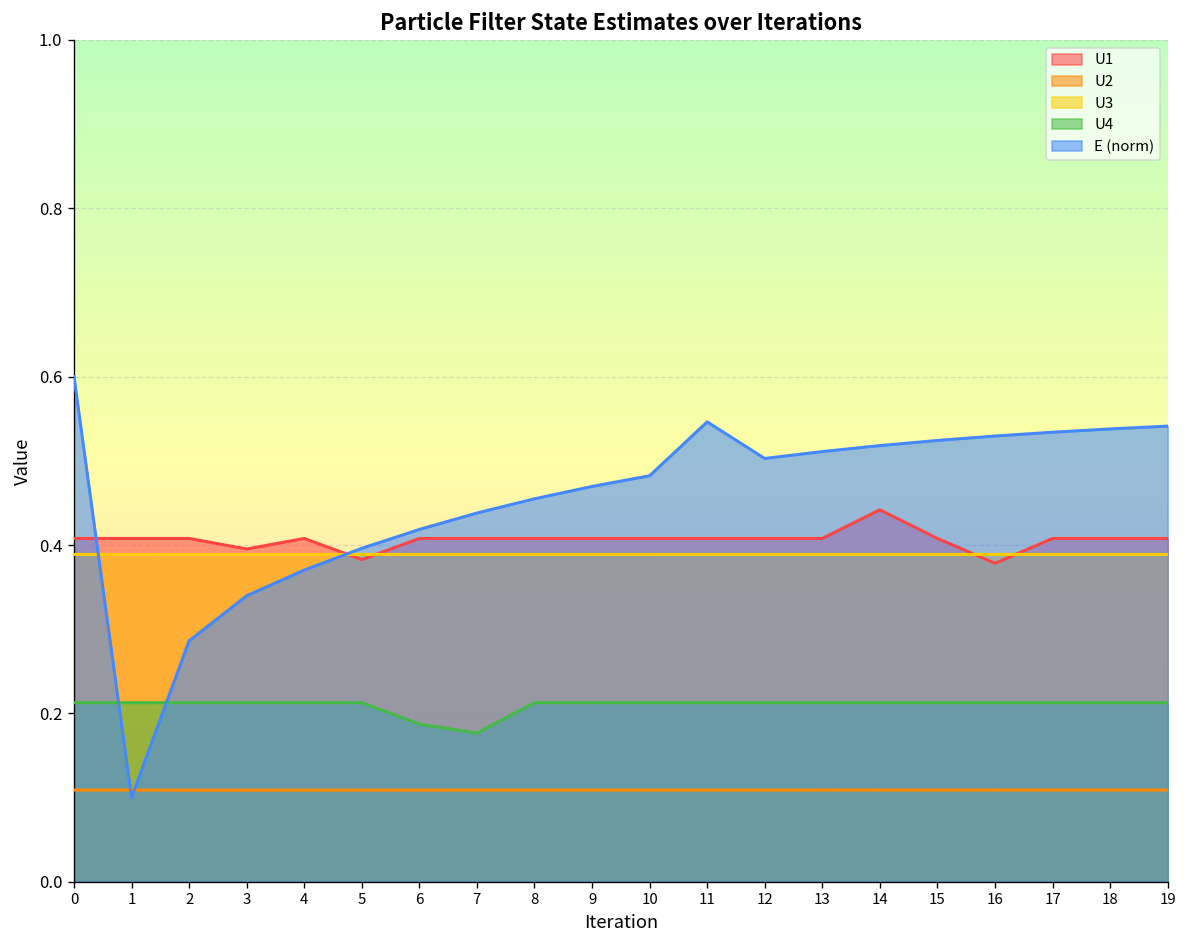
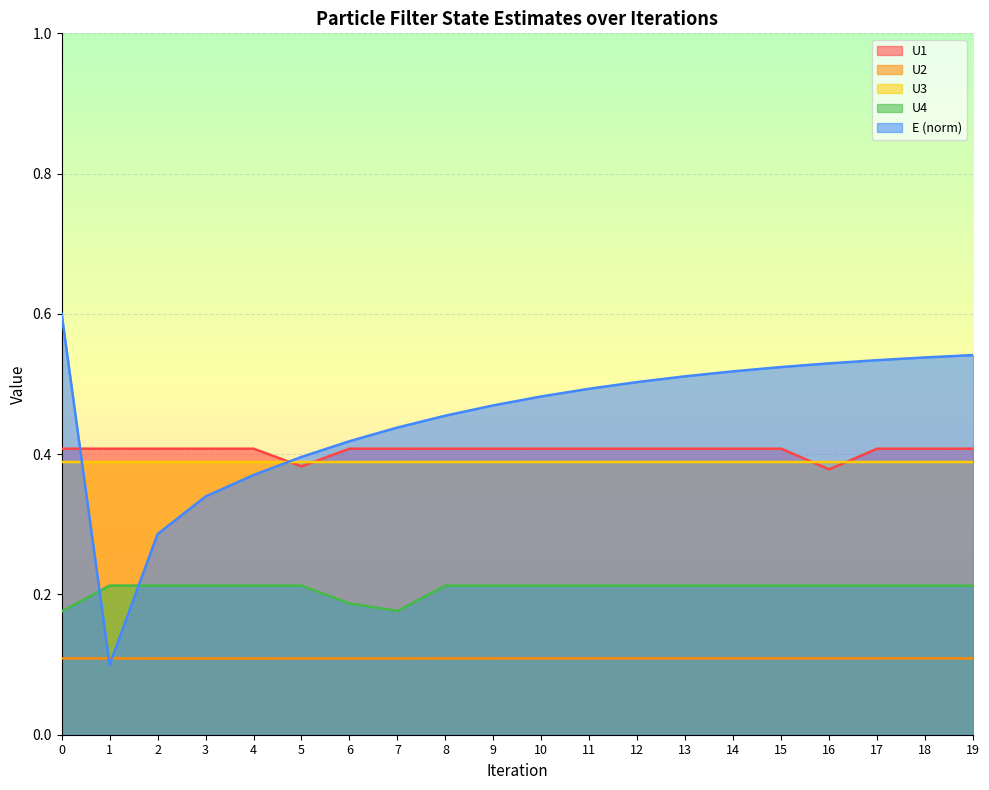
U4, 0: 0.21 -> 0.18
U1, 3: 0.40 -> 0.41
E (norm), 11: 0.55 -> 0.49
U1, 14: 0.44 -> 0.41
